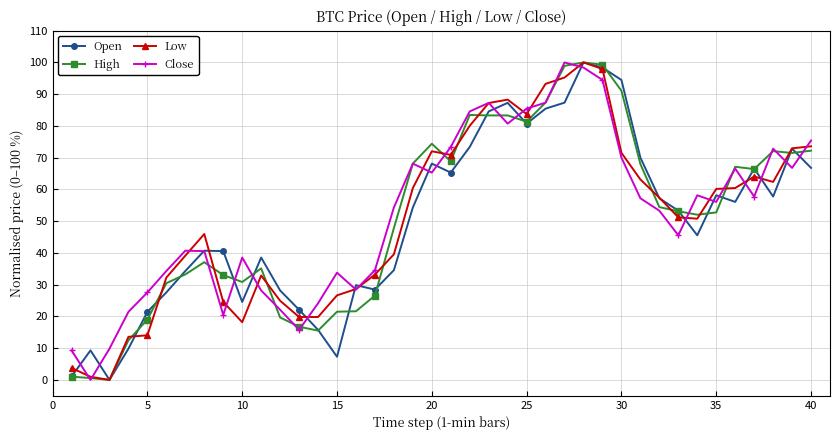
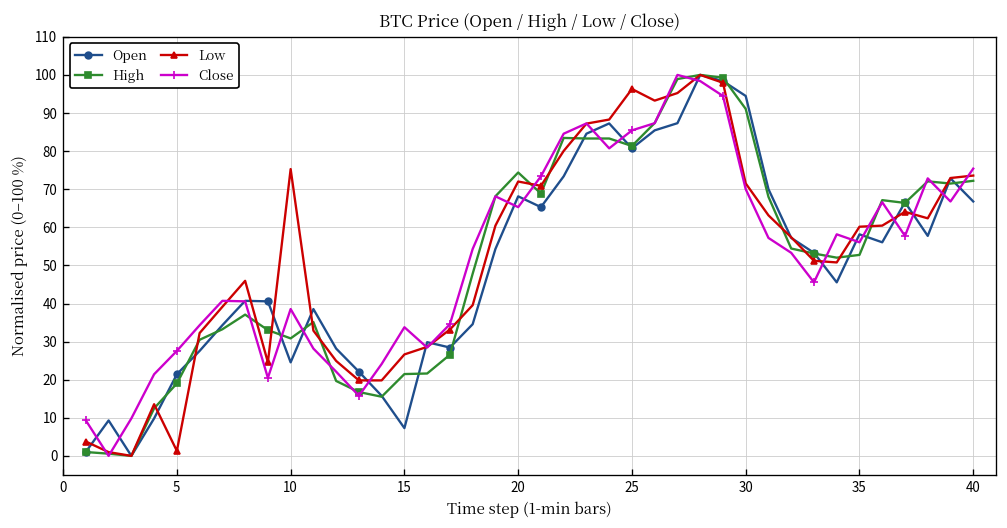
Low, 5: 14 -> 1
Low, 10: 18 -> 75
Low, 25: 84 -> 96
